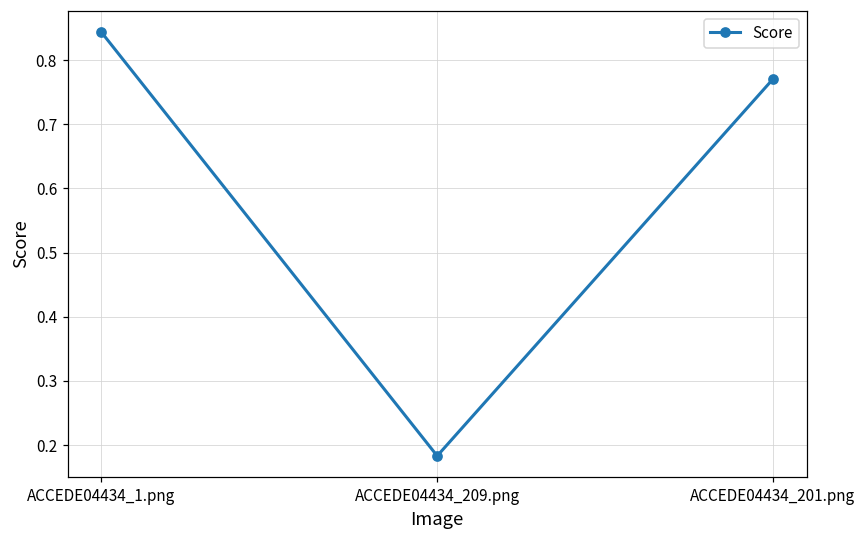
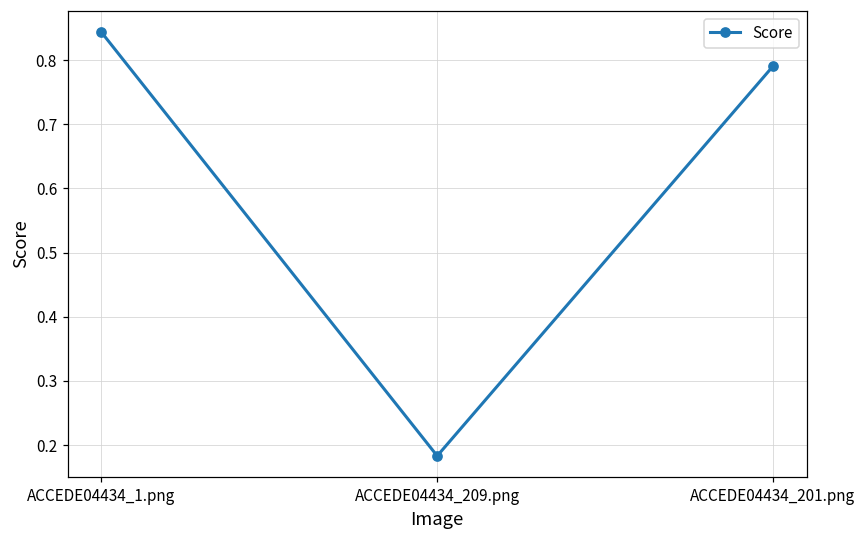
ACCEDE04434_201.png: 0.77 -> 0.79
